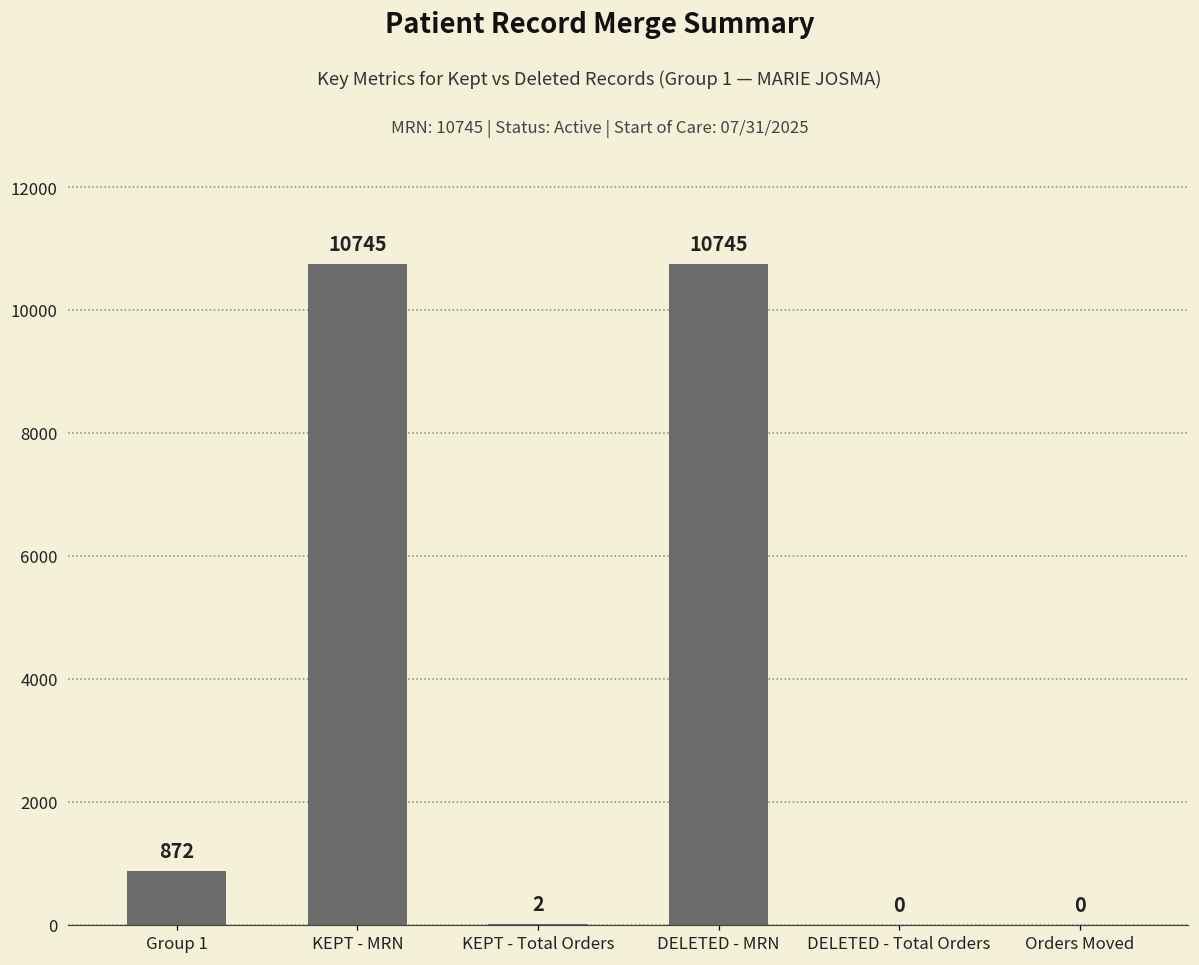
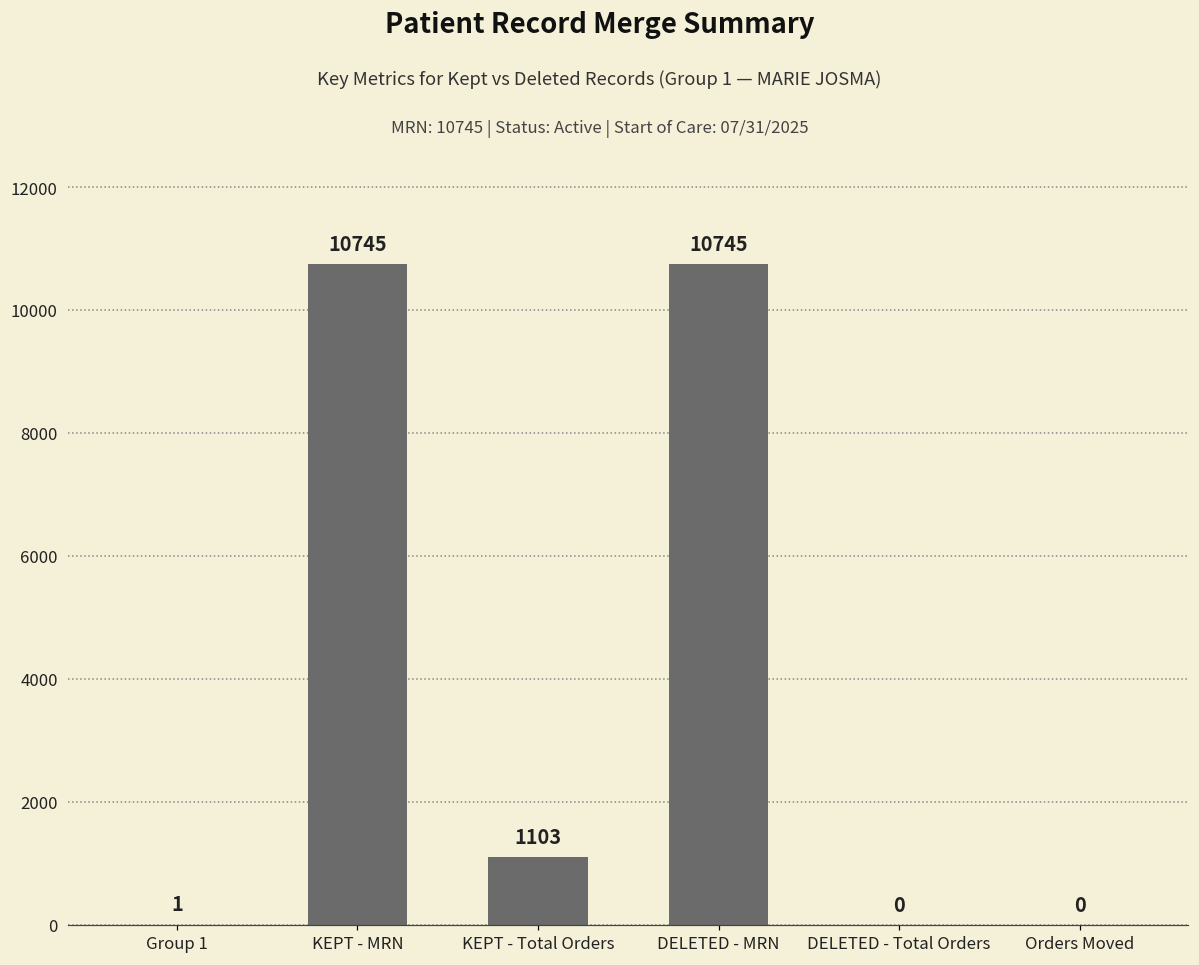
Group 1: 872 -> 1
KEPT - Total Orders: 2 -> 1103
